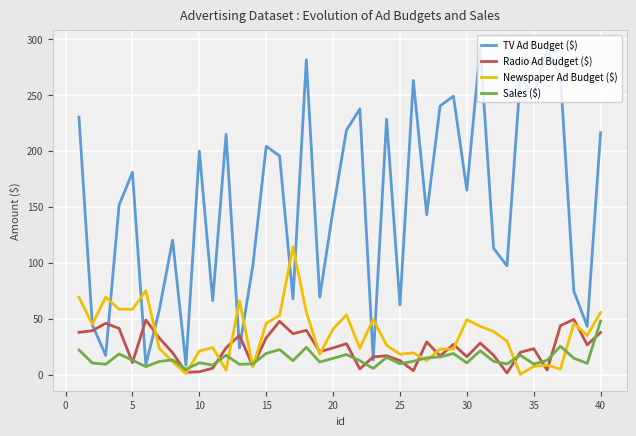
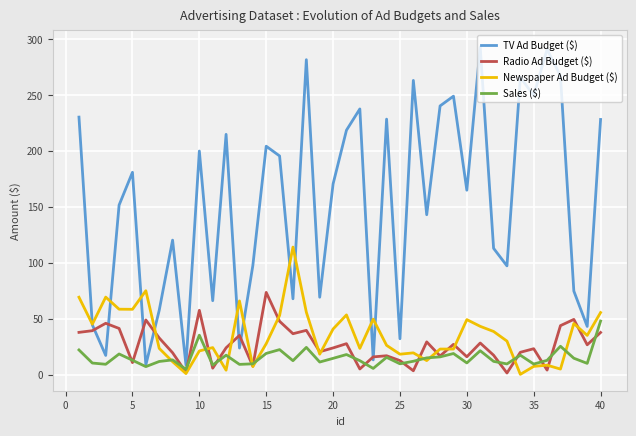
Radio Ad Budget ($), 10: 3 -> 58
Sales ($), 10: 11 -> 35
Radio Ad Budget ($), 15: 33 -> 74
Newspaper Ad Budget ($), 15: 46 -> 28
TV Ad Budget ($), 20: 147 -> 170
TV Ad Budget ($), 25: 62 -> 32
TV Ad Budget ($), 40: 216 -> 228
